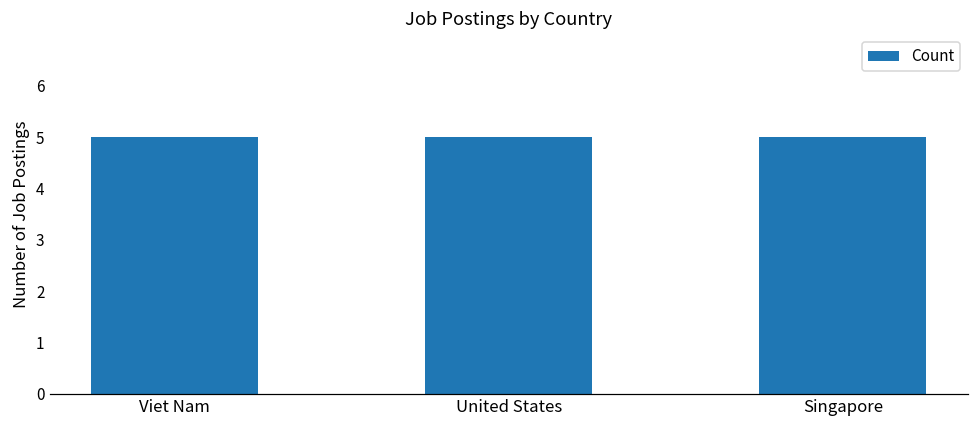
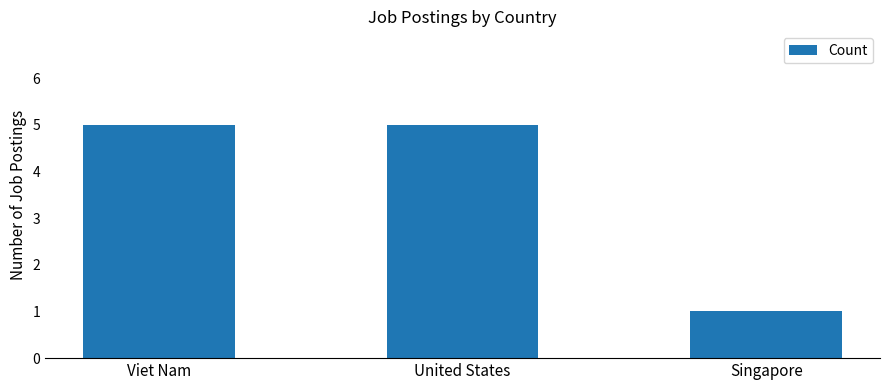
Singapore: 5 -> 1
